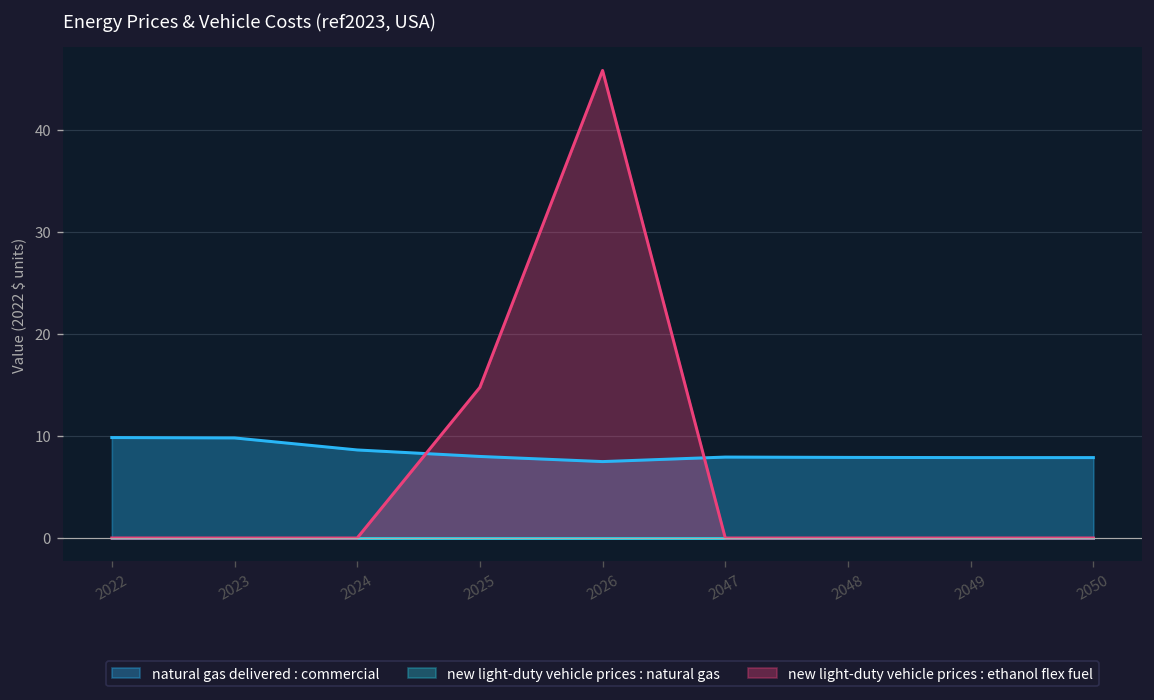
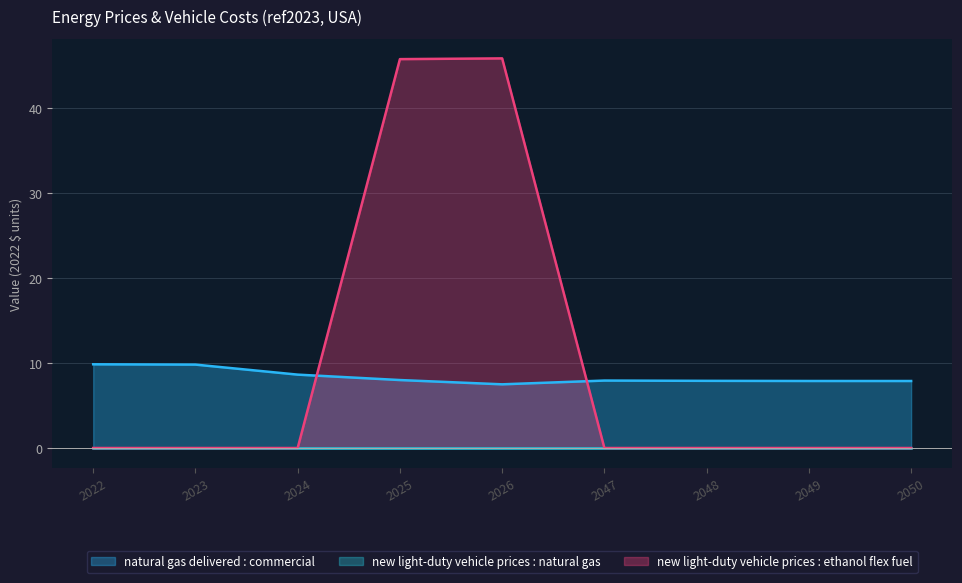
new light-duty vehicle prices : ethanol flex fuel, 2025: 15 -> 46
